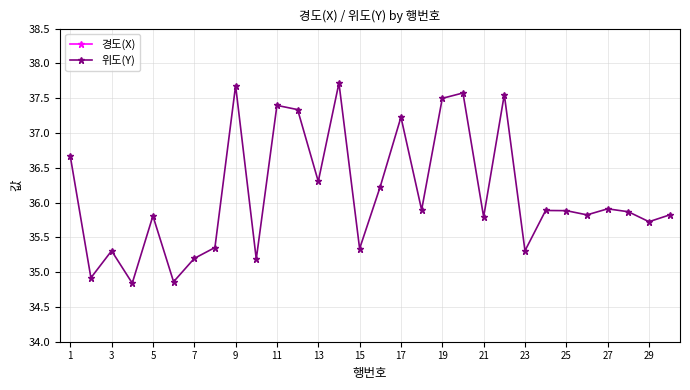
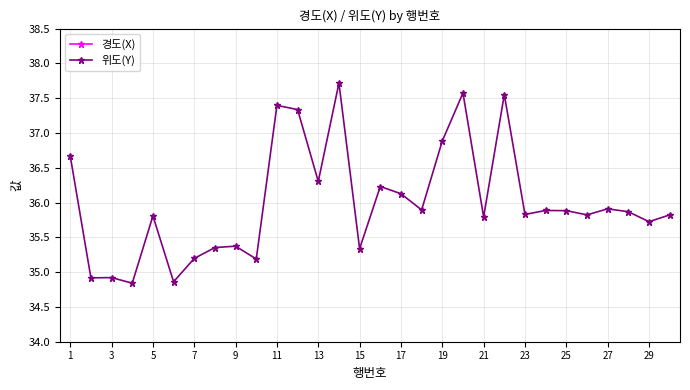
위도(Y), 3: 35.3 -> 34.9
위도(Y), 9: 37.7 -> 35.4
위도(Y), 17: 37.2 -> 36.1
위도(Y), 19: 37.5 -> 36.9
위도(Y), 23: 35.3 -> 35.8
